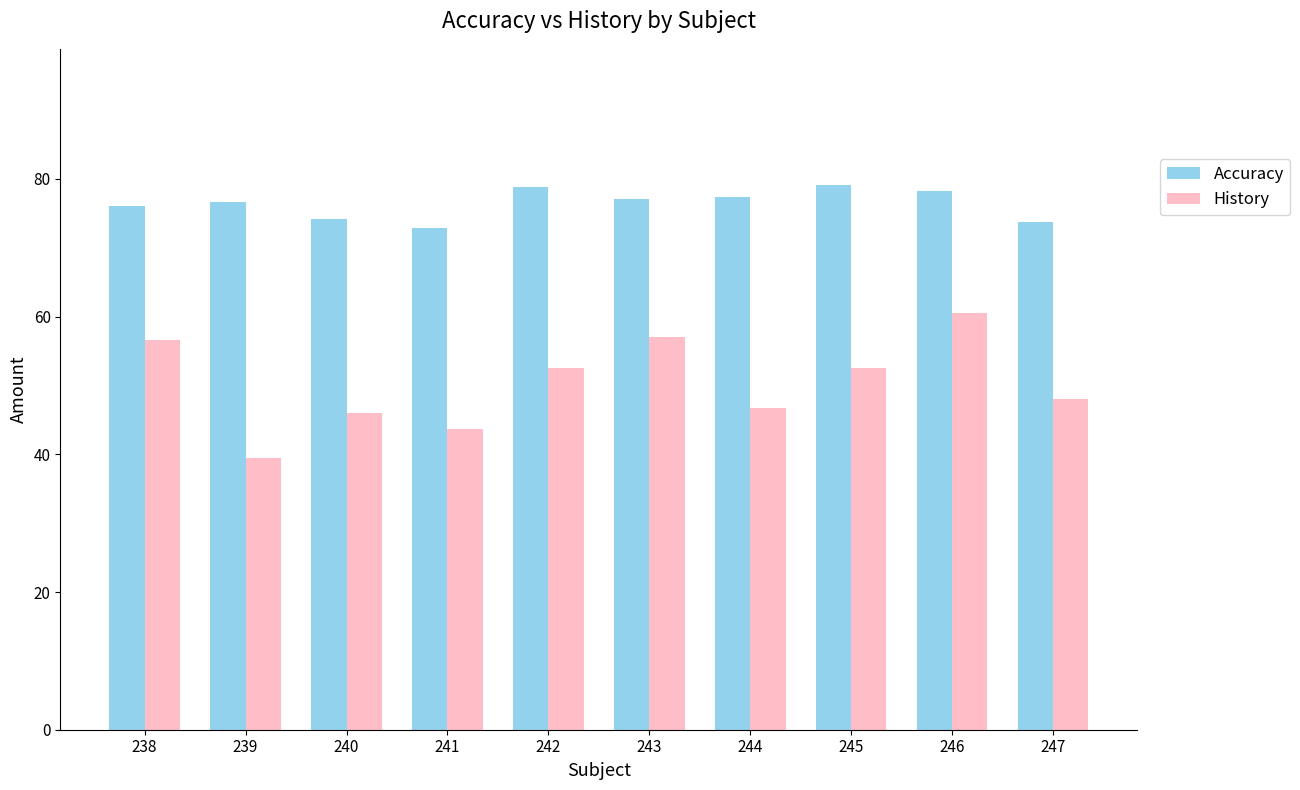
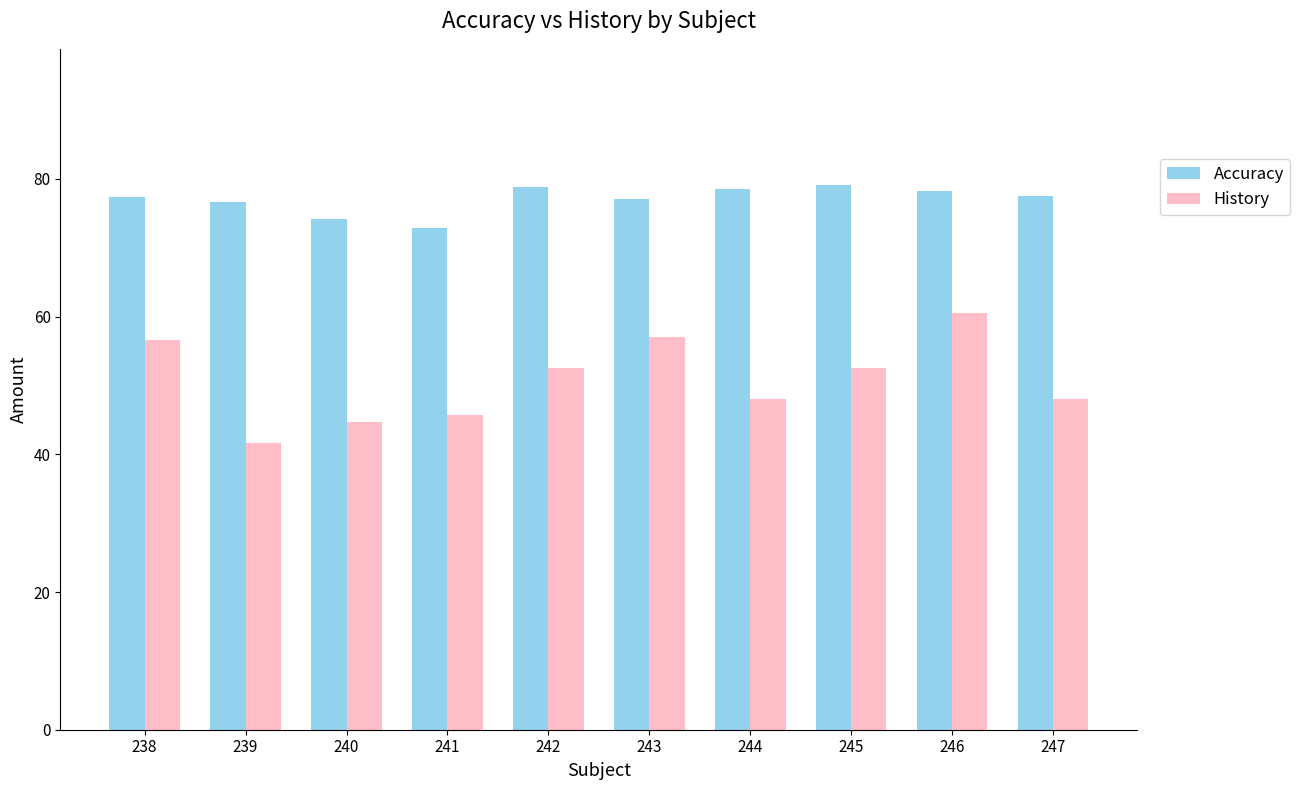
Accuracy, 238: 76 -> 77
History, 239: 39 -> 42
History, 240: 46 -> 45
History, 241: 44 -> 46
Accuracy, 244: 77 -> 79
History, 244: 47 -> 48
Accuracy, 247: 74 -> 78
